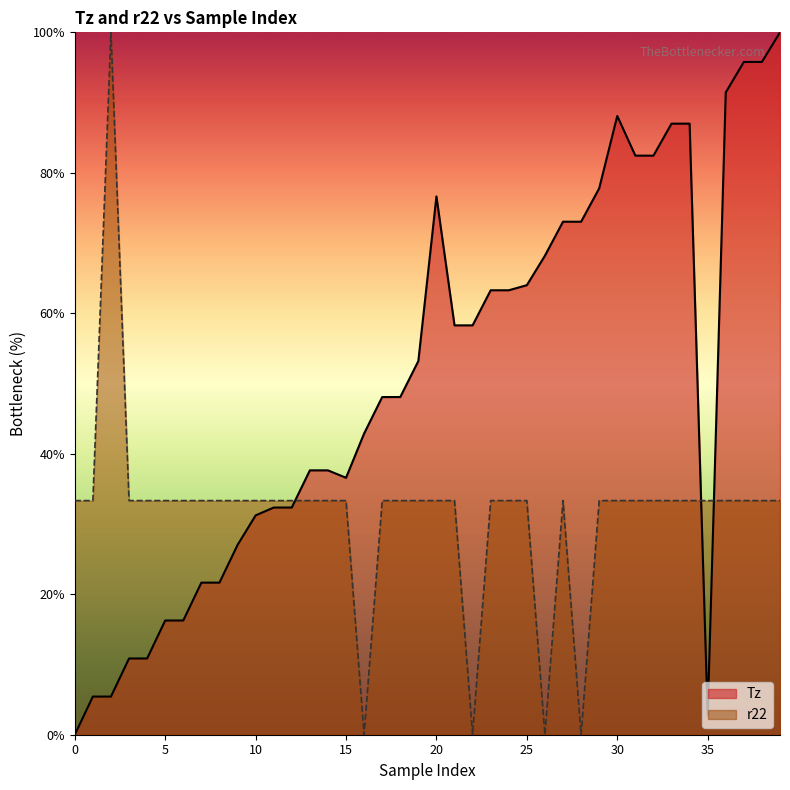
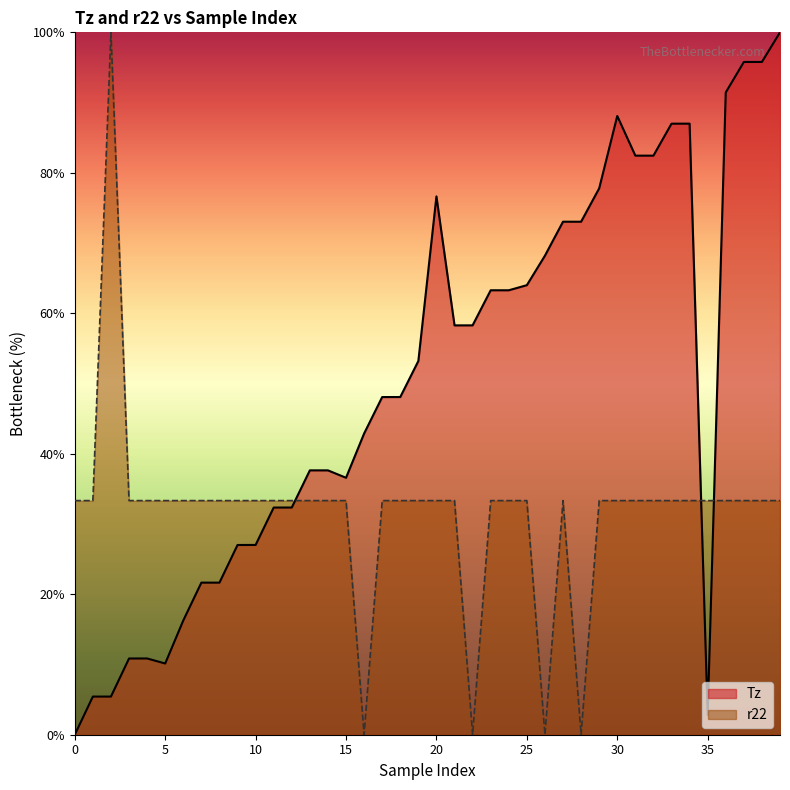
Tz, 5: 16% -> 10%
Tz, 10: 31% -> 27%
